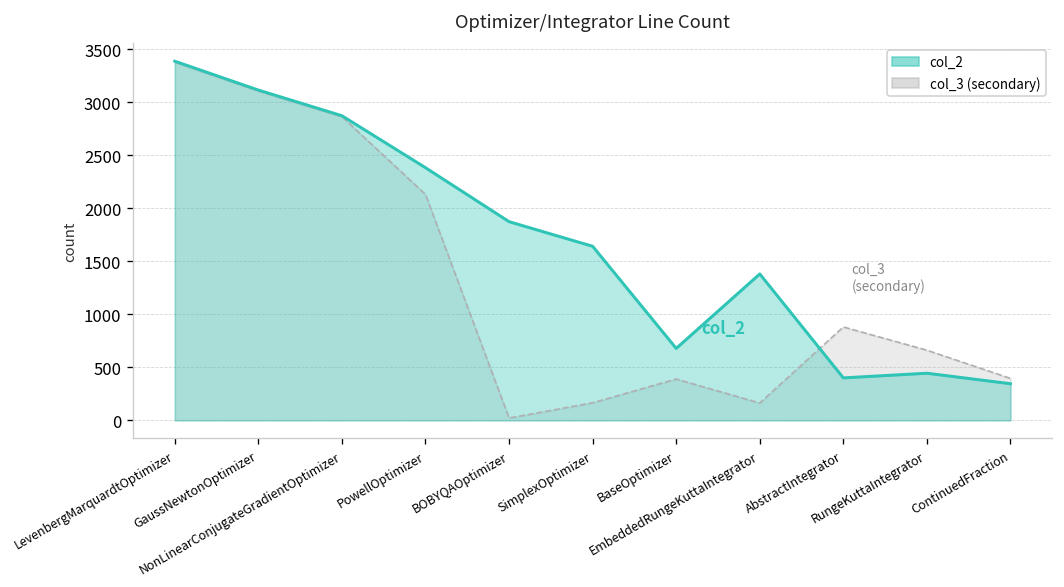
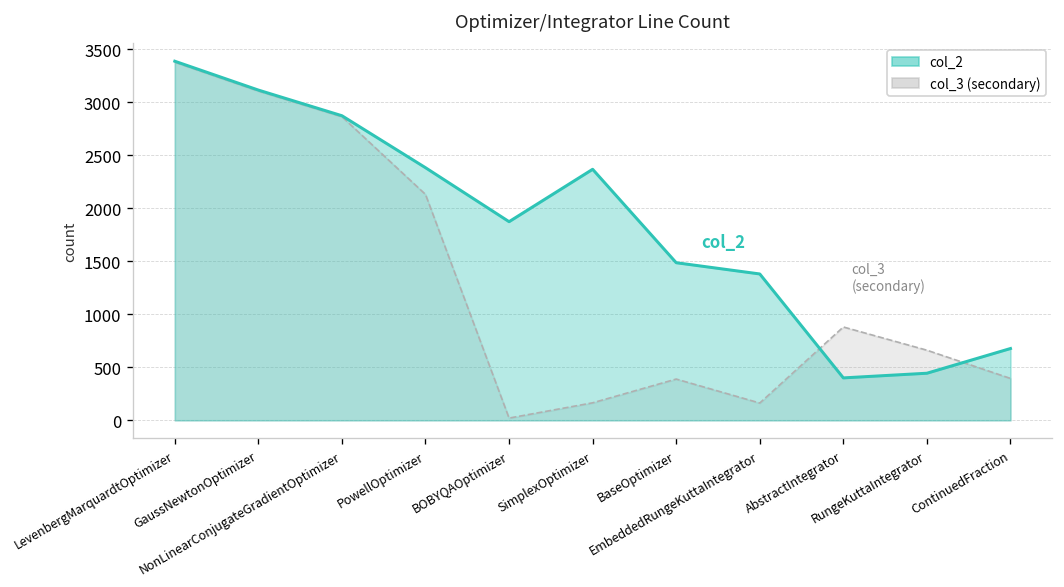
col_2, SimplexOptimizer: 1600 -> 2400
col_2, BaseOptimizer: 700 -> 1500
col_2, ContinuedFraction: 300 -> 700
